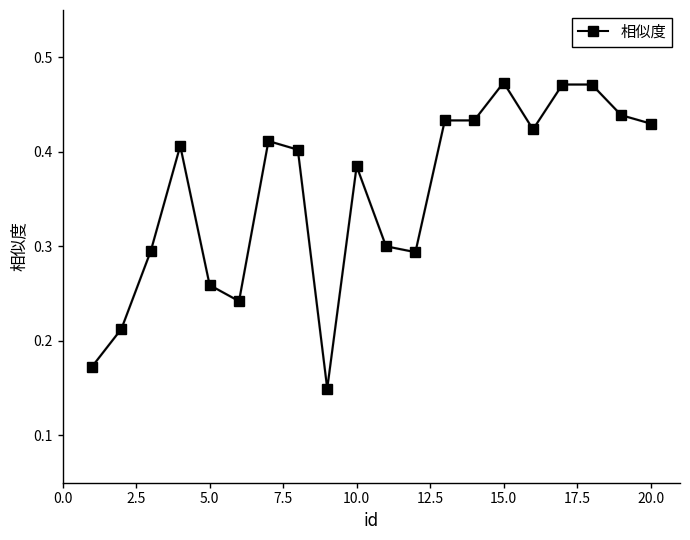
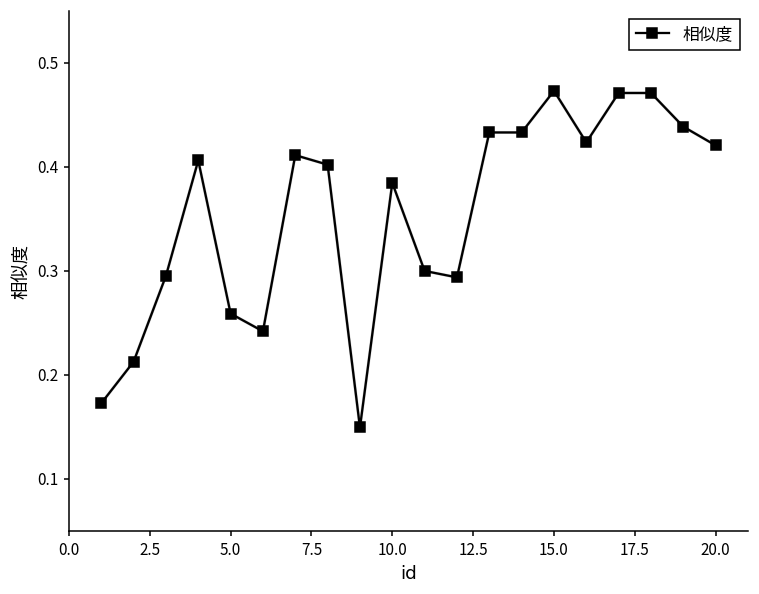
20.0: 0.43 -> 0.42
